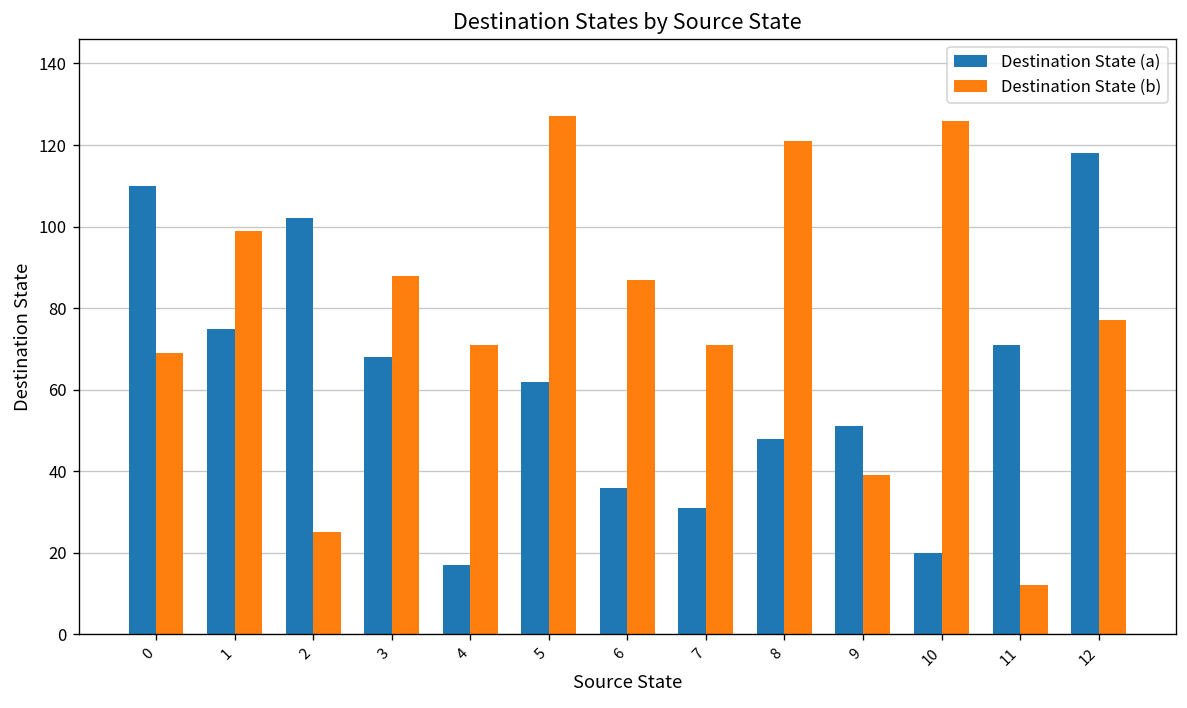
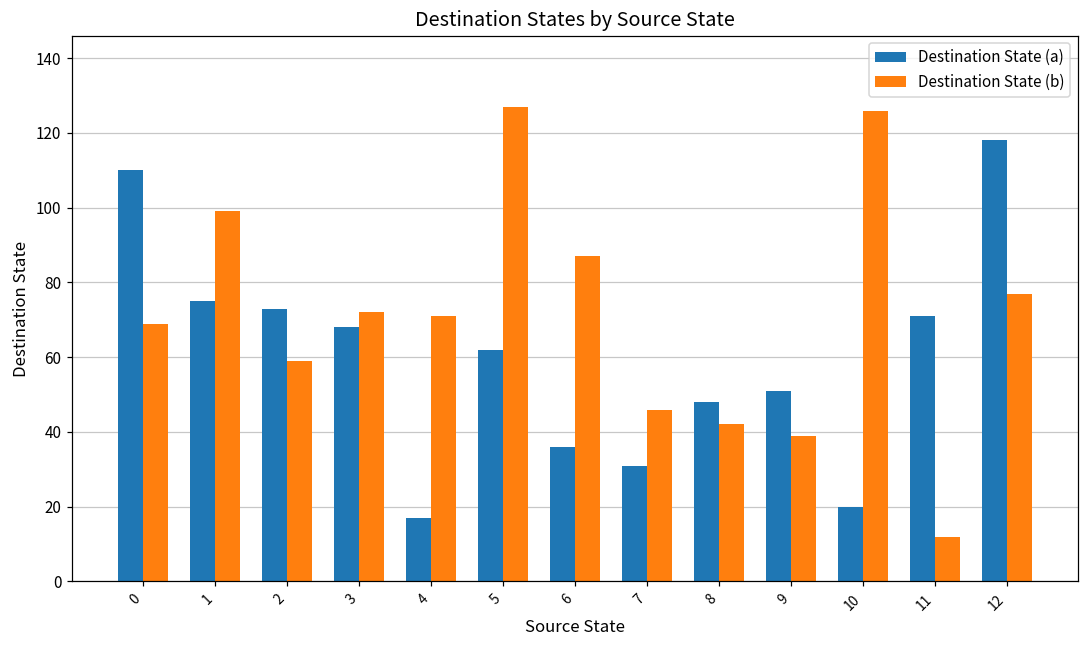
Destination State (a), 2: 102 -> 73
Destination State (b), 2: 25 -> 59
Destination State (b), 3: 88 -> 72
Destination State (b), 7: 71 -> 46
Destination State (b), 8: 121 -> 42
